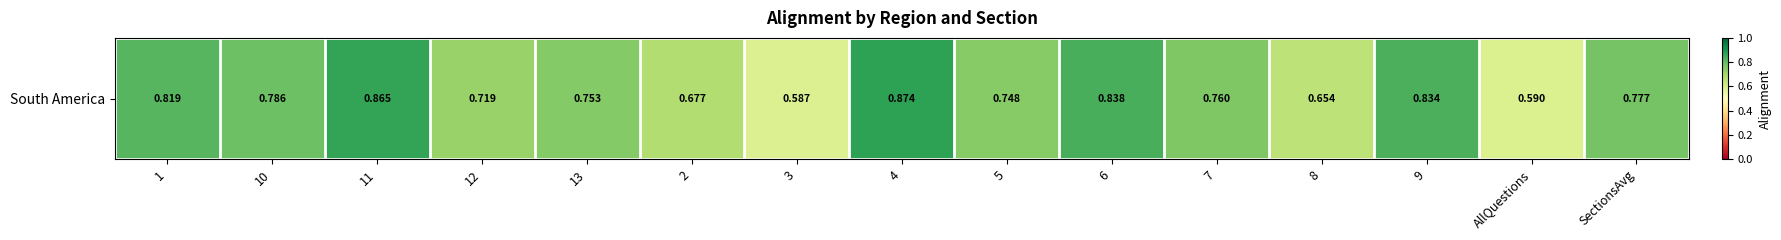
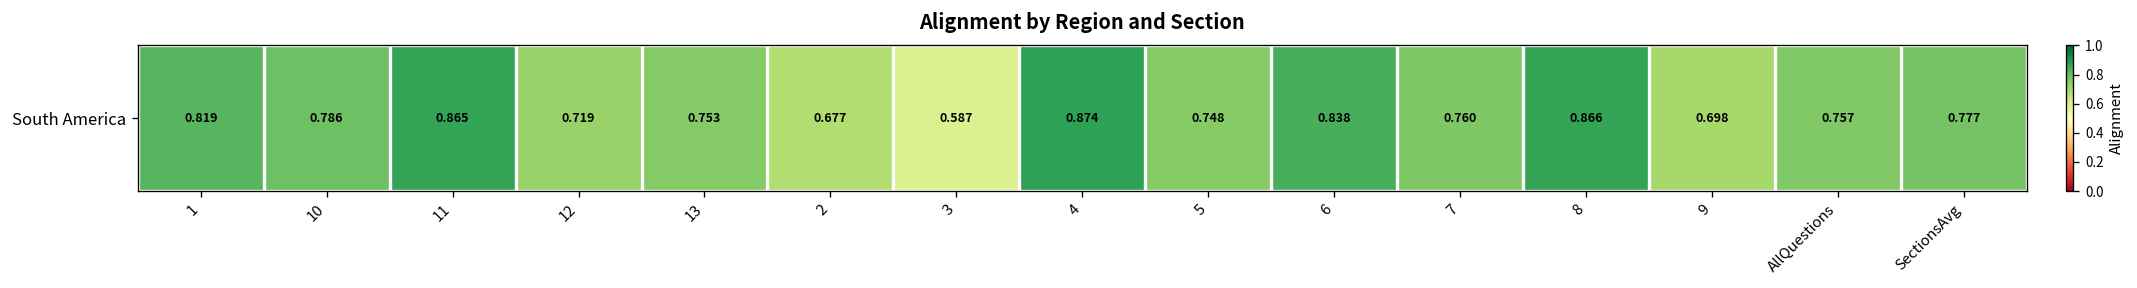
South America, 8: 0.654 -> 0.866
South America, 9: 0.834 -> 0.698
South America, AllQuestions: 0.590 -> 0.757
